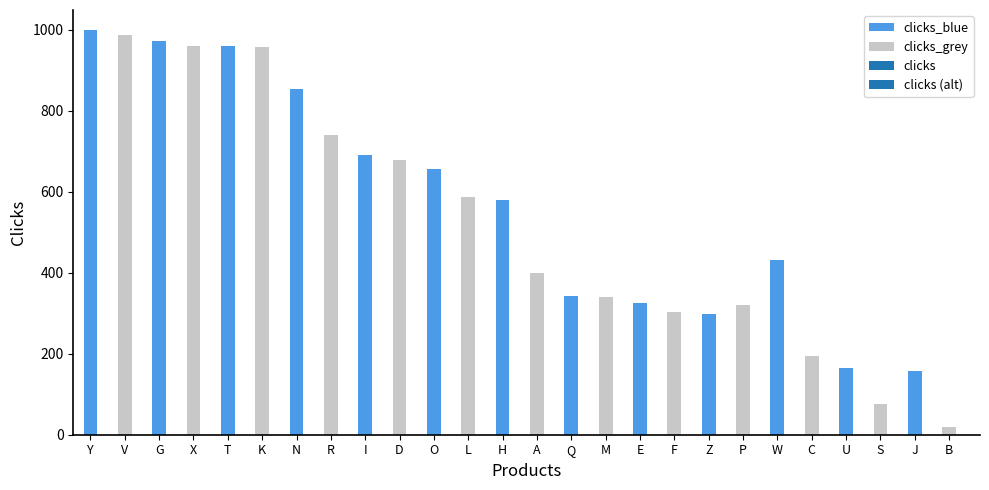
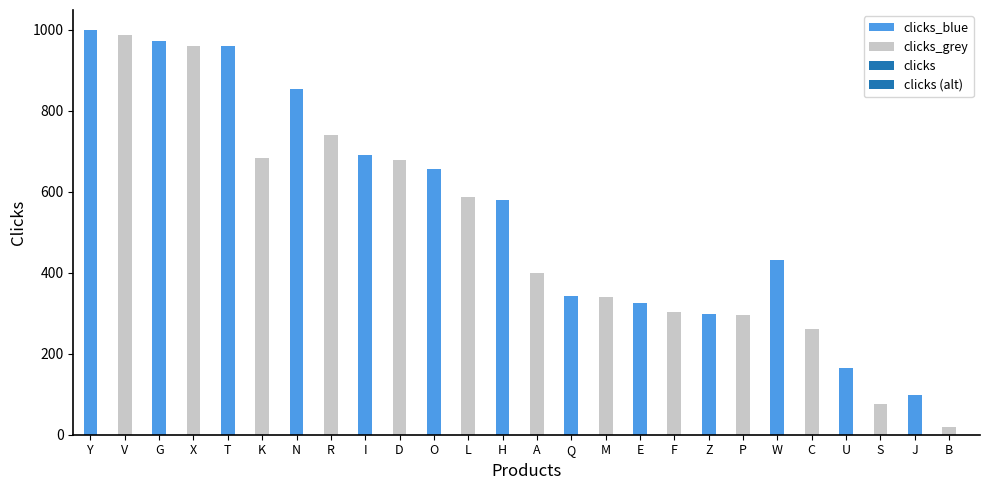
K: 960 -> 680
P: 320 -> 300
C: 200 -> 260
J: 160 -> 100
